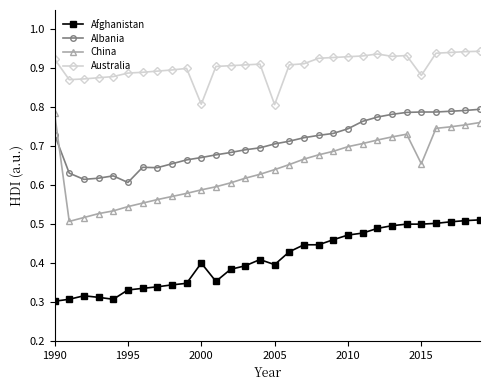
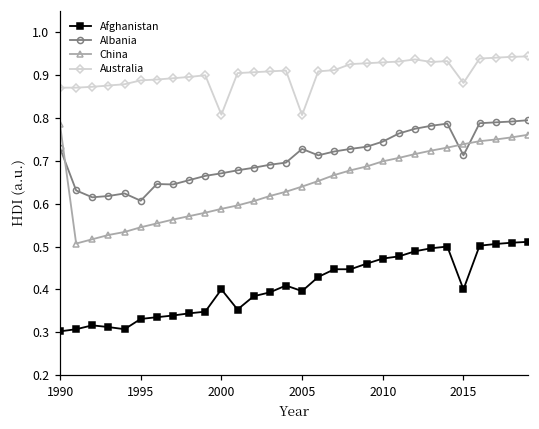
Australia, 1990: 0.92 -> 0.87
Albania, 2005: 0.71 -> 0.73
Afghanistan, 2015: 0.5 -> 0.4
Albania, 2015: 0.79 -> 0.71
China, 2015: 0.66 -> 0.74
